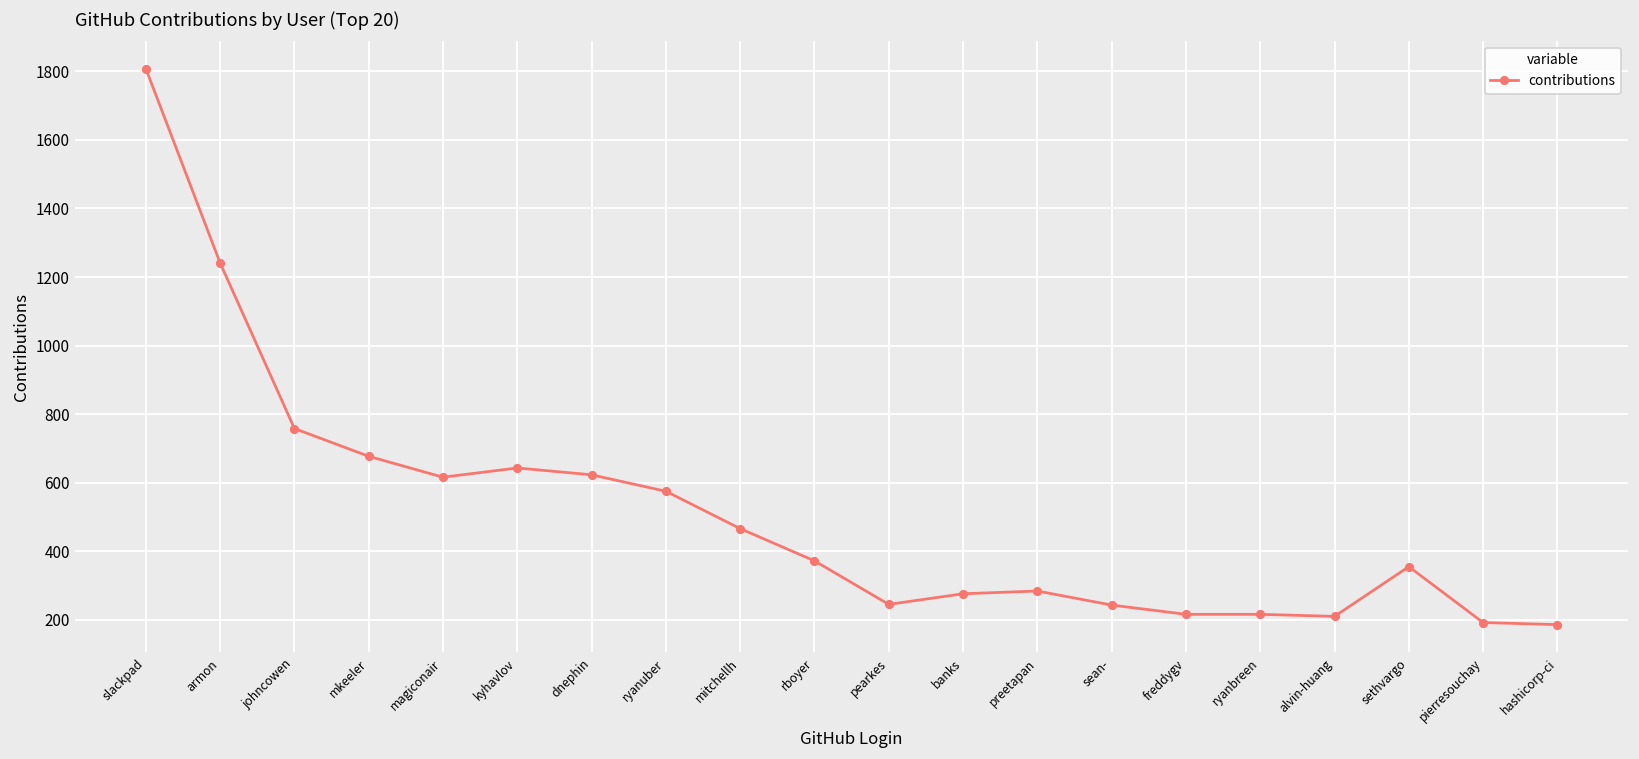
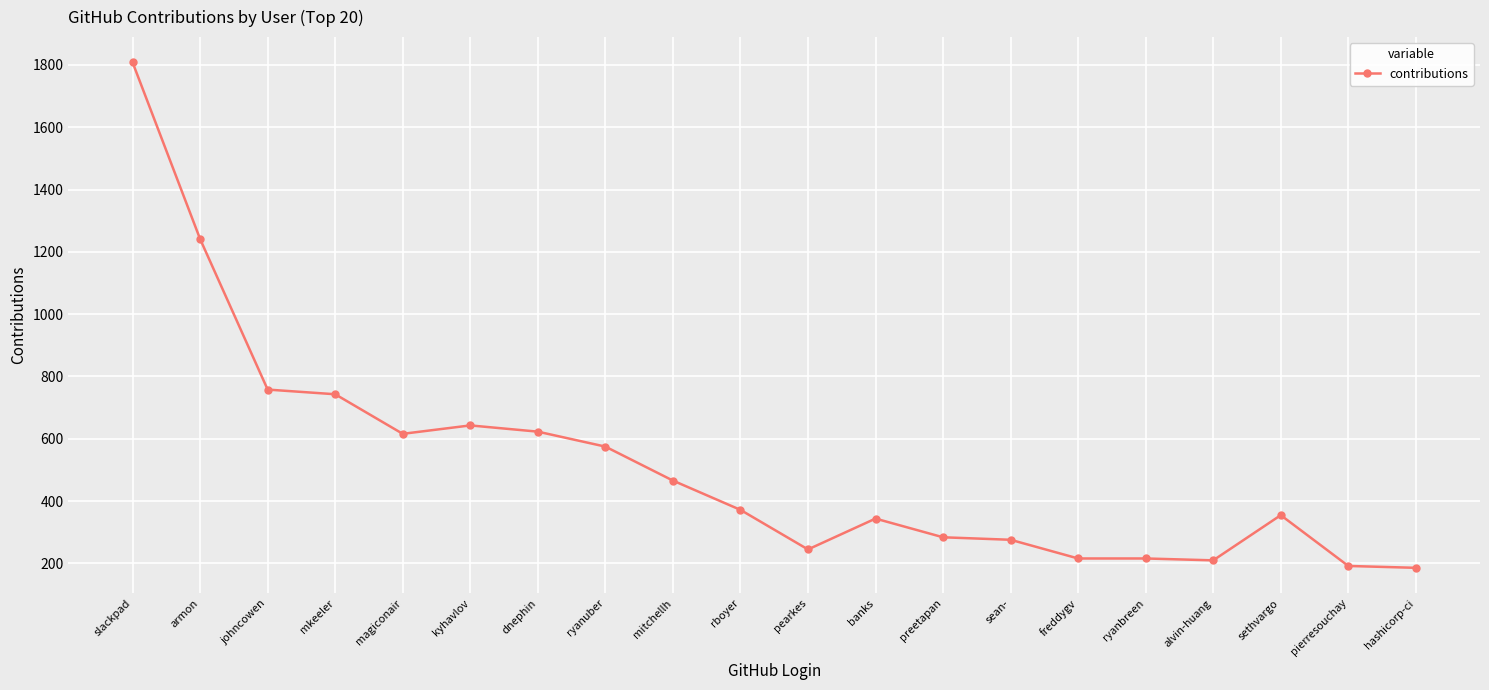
mkeeler: 680 -> 740
banks: 280 -> 340
sean-: 240 -> 280
